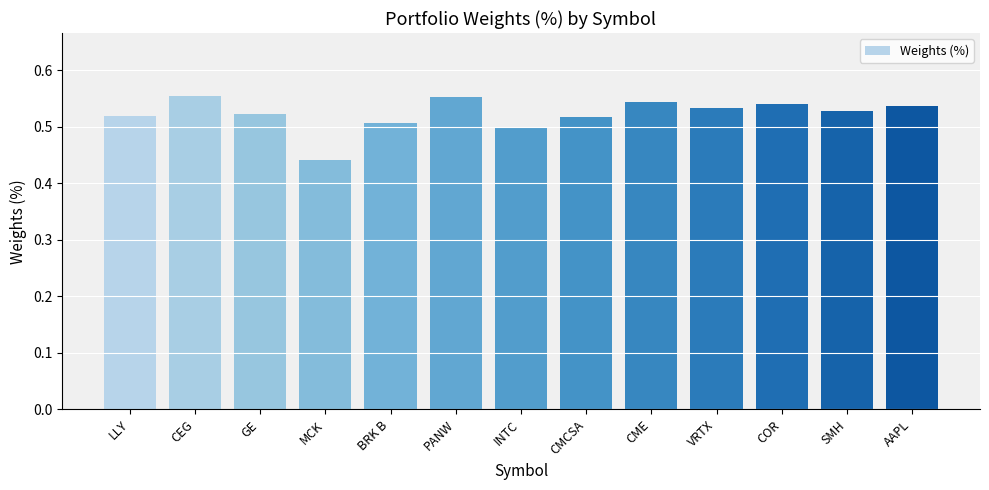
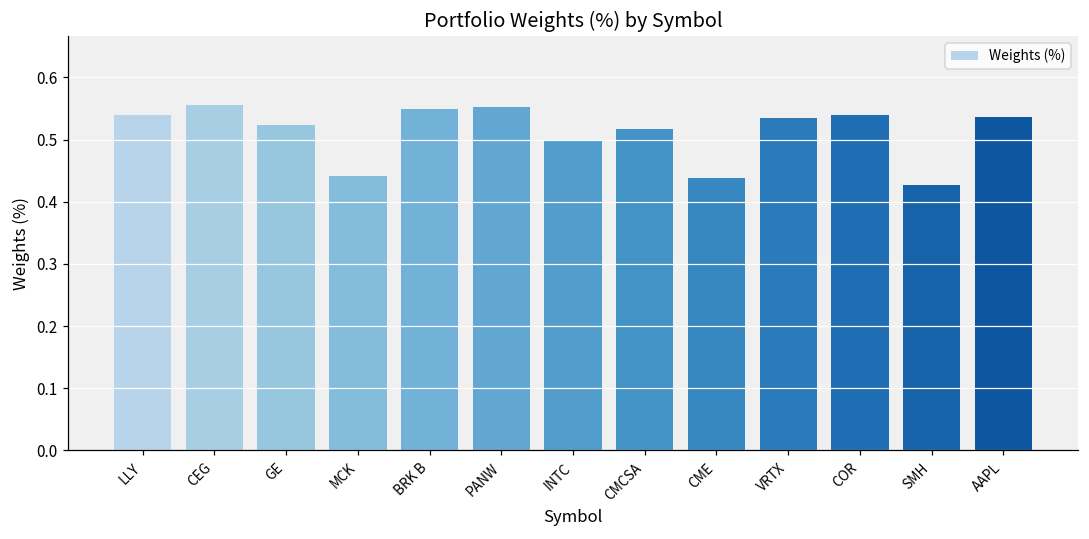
LLY: 0.52 -> 0.54
BRK B: 0.51 -> 0.55
CME: 0.54 -> 0.44
SMH: 0.53 -> 0.43
